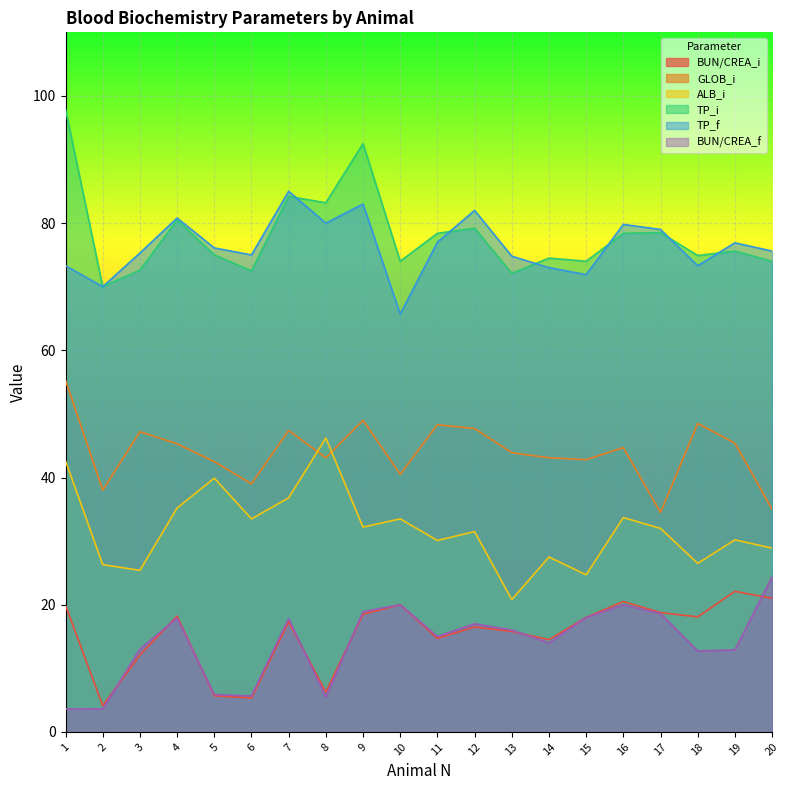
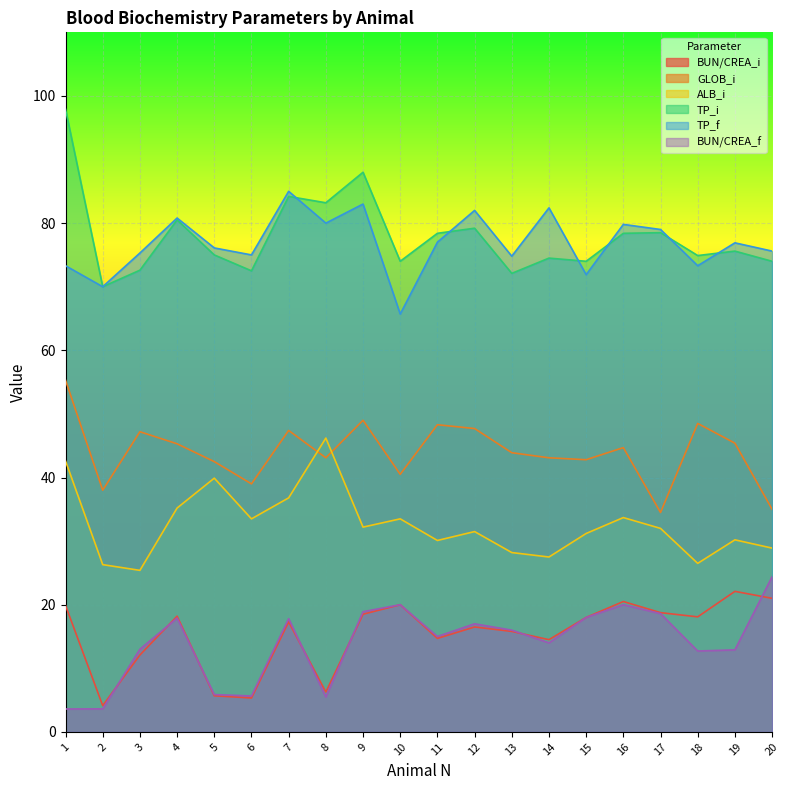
TP_i, 9: 93 -> 88
ALB_i, 13: 21 -> 28
TP_f, 14: 73 -> 82
ALB_i, 15: 25 -> 31
